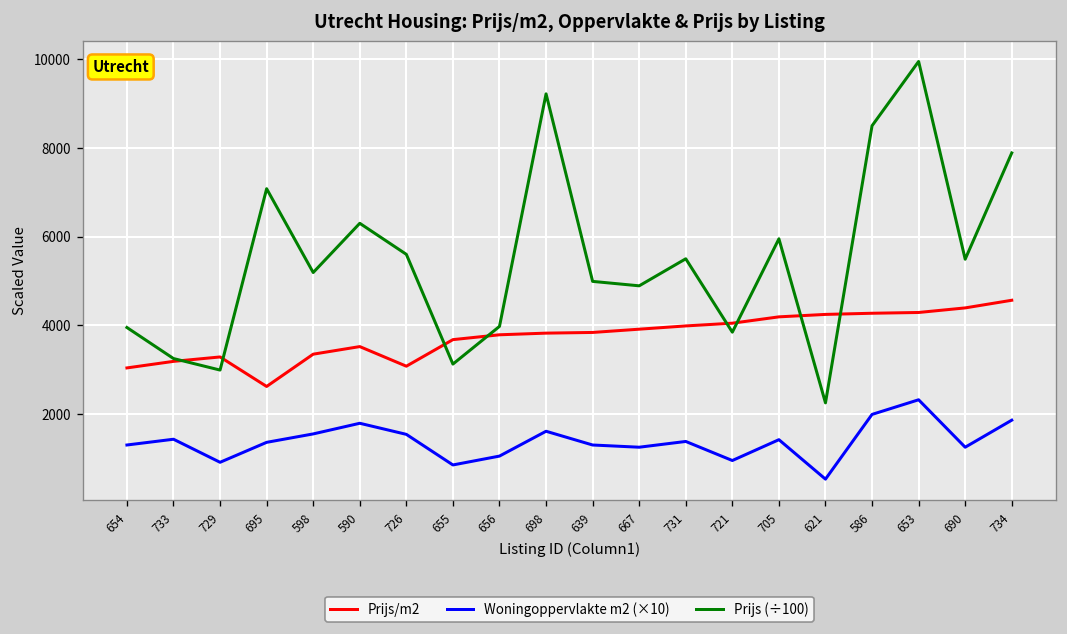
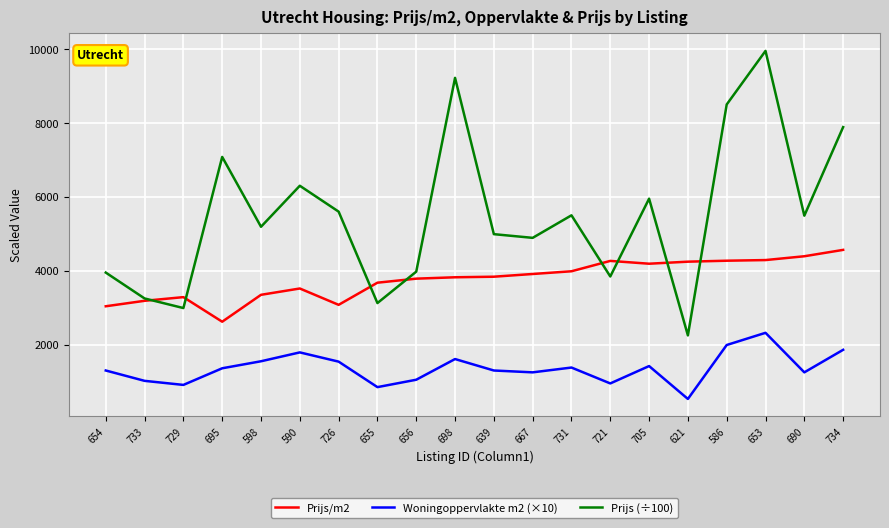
Woningoppervlakte m2 (×10), 733: 1400 -> 1000
Prijs/m2, 721: 4000 -> 4300
